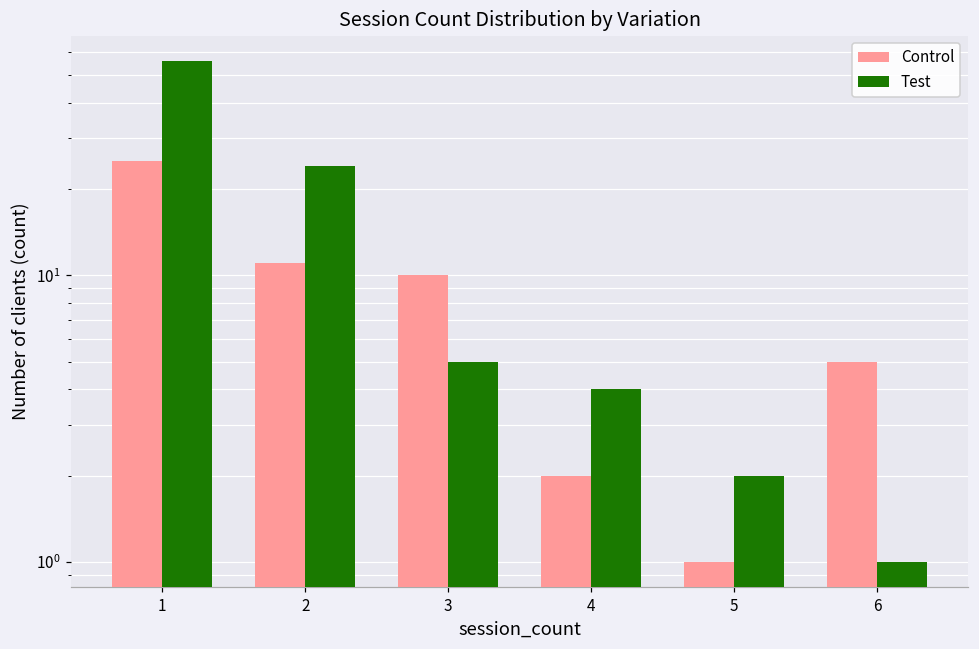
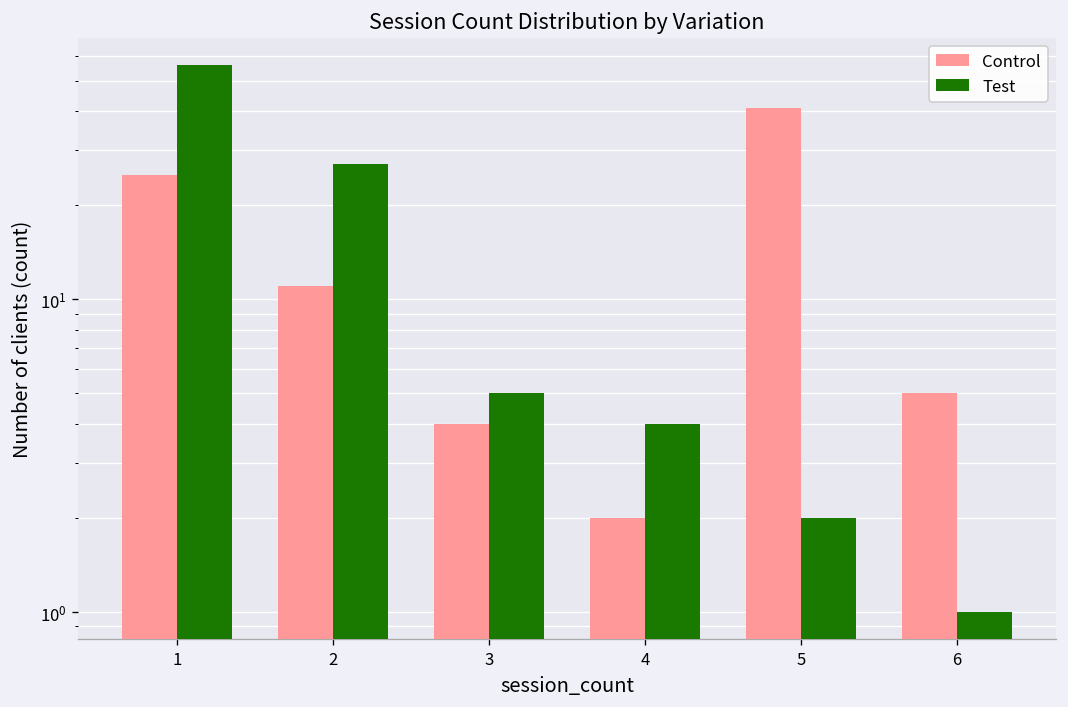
Test, 2: 24 -> 27
Control, 3: 10 -> 4
Control, 5: 1 -> 41
